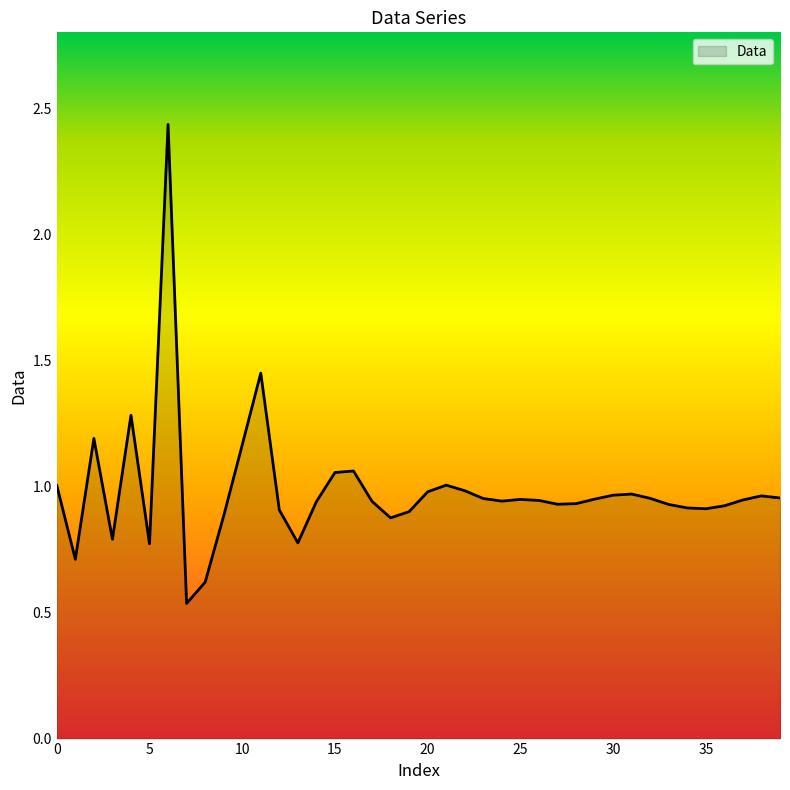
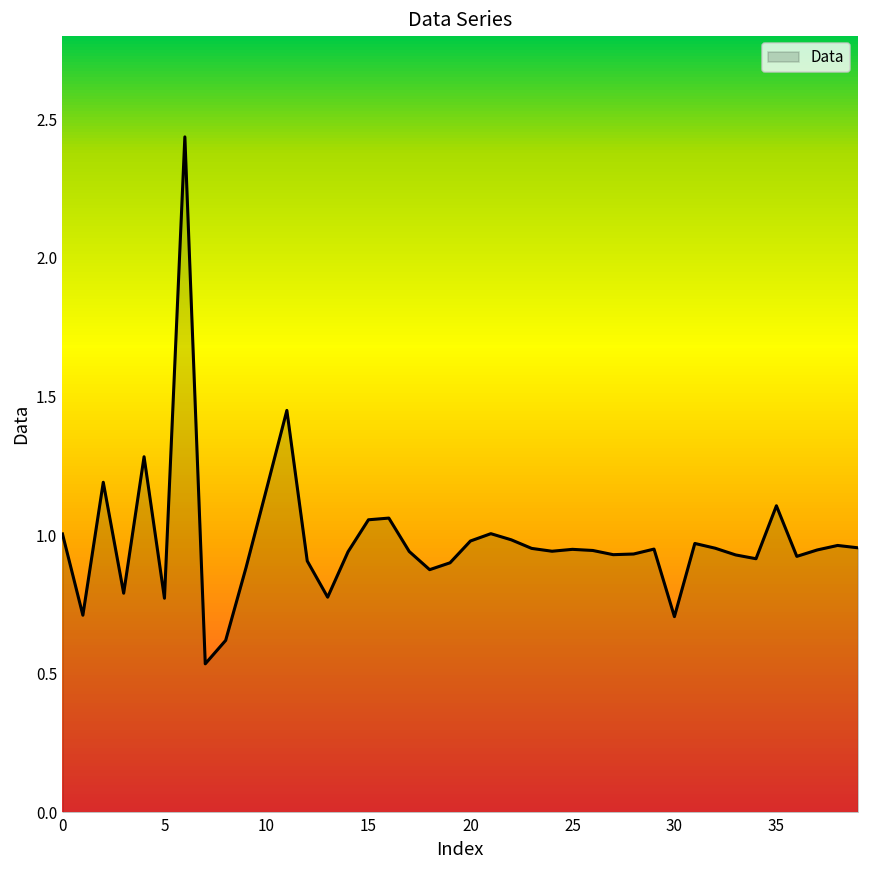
30: 0.97 -> 0.71
35: 0.91 -> 1.11
